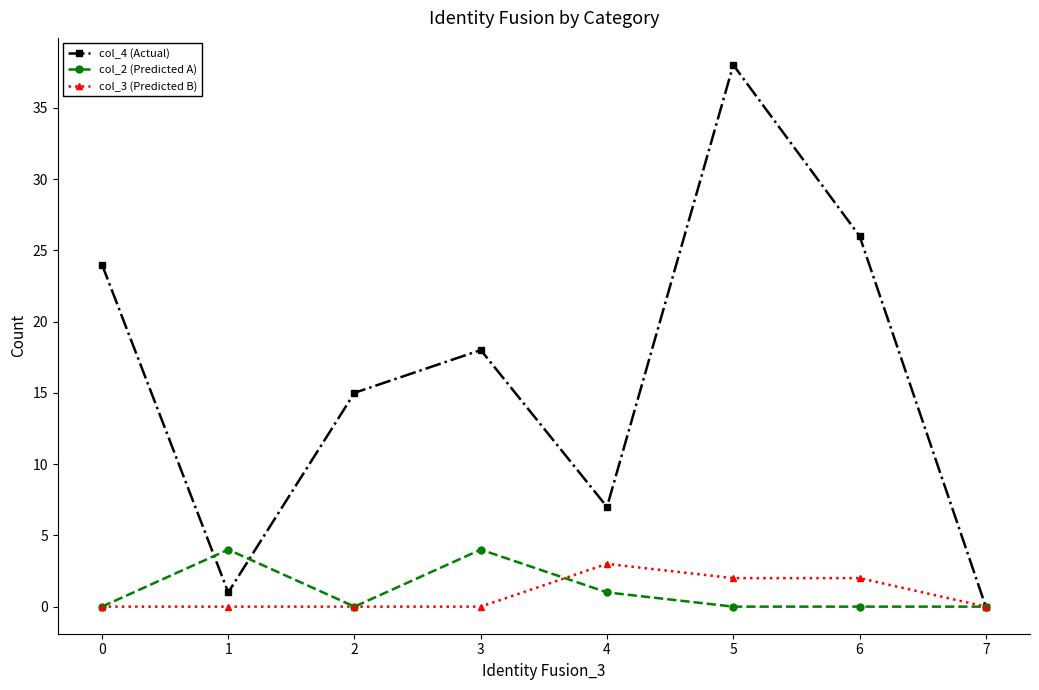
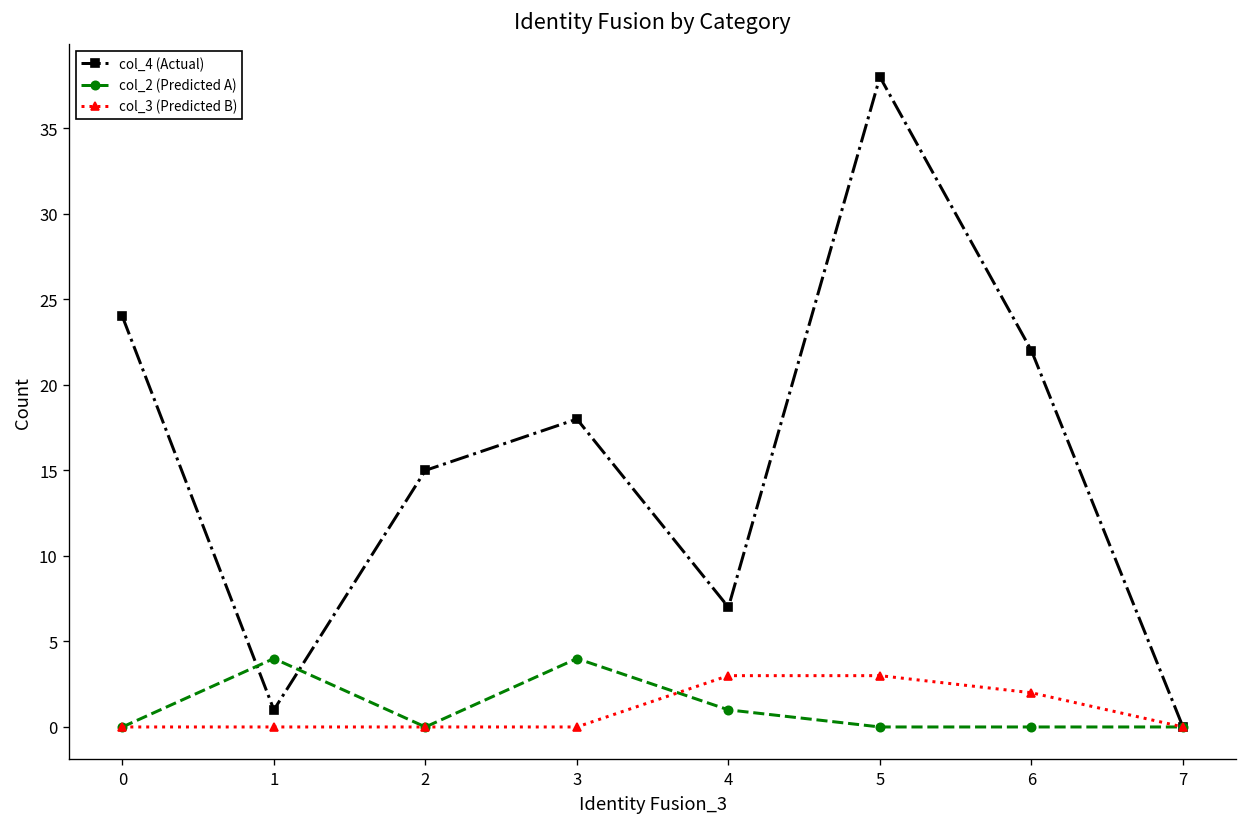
col_3 (Predicted B), 5: 2 -> 3
col_4 (Actual), 6: 26 -> 22
